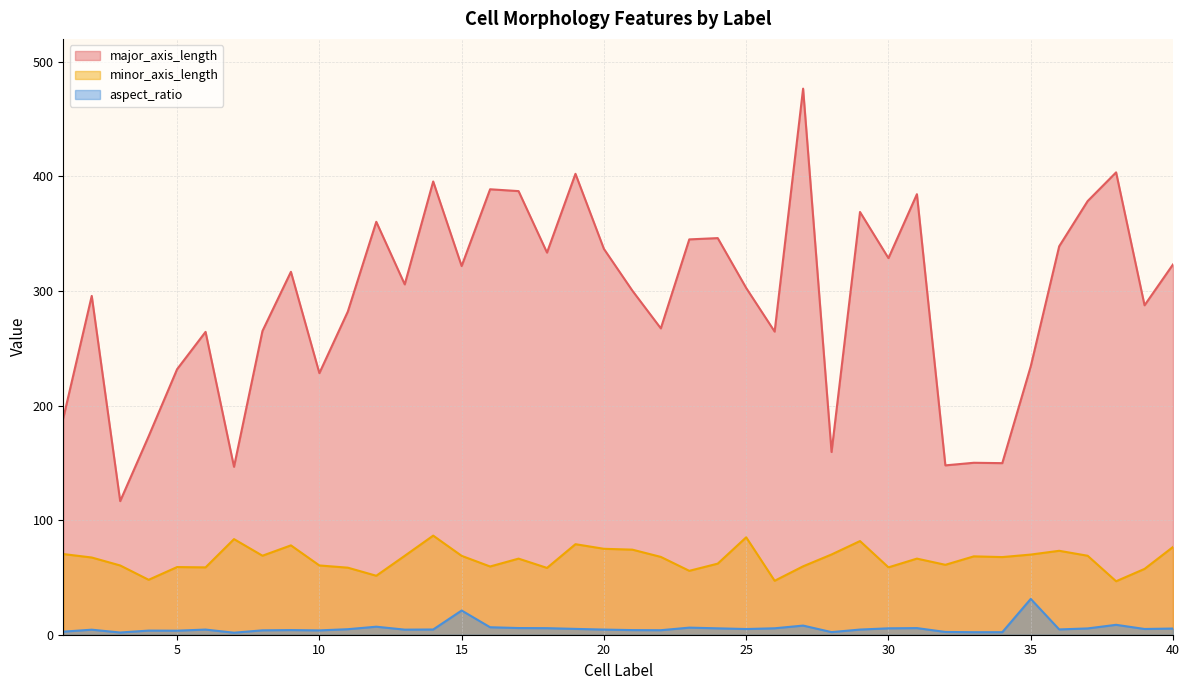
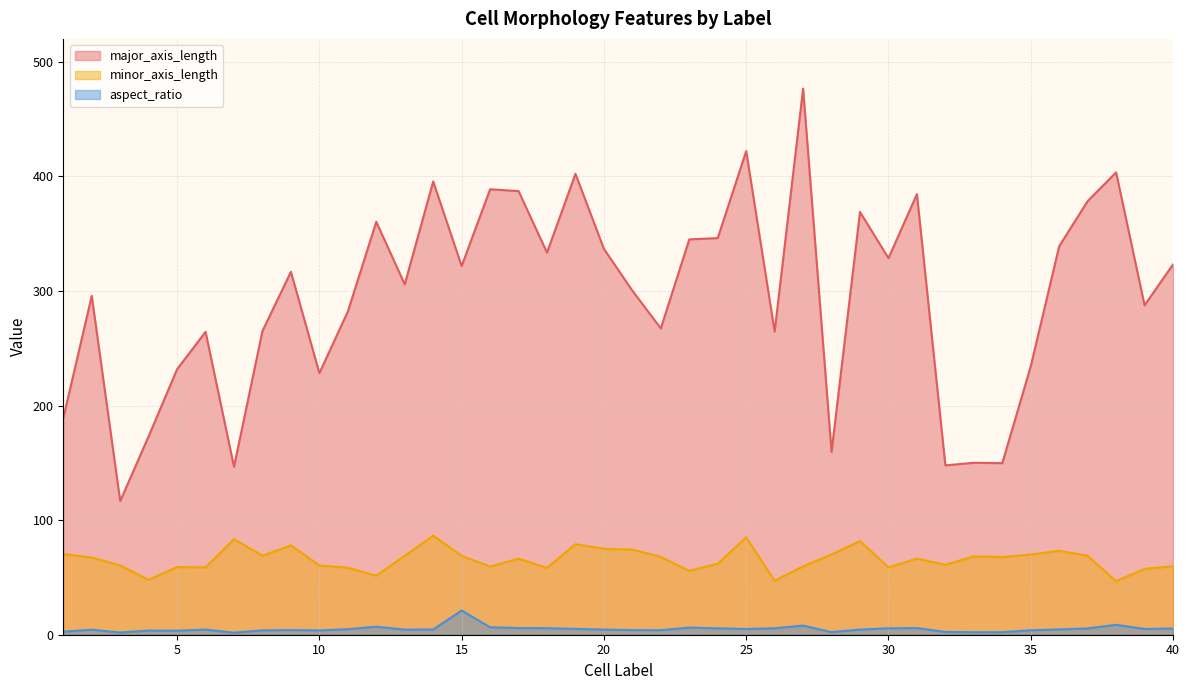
major_axis_length, 25: 303 -> 422
aspect_ratio, 35: 31 -> 4
minor_axis_length, 40: 77 -> 60
